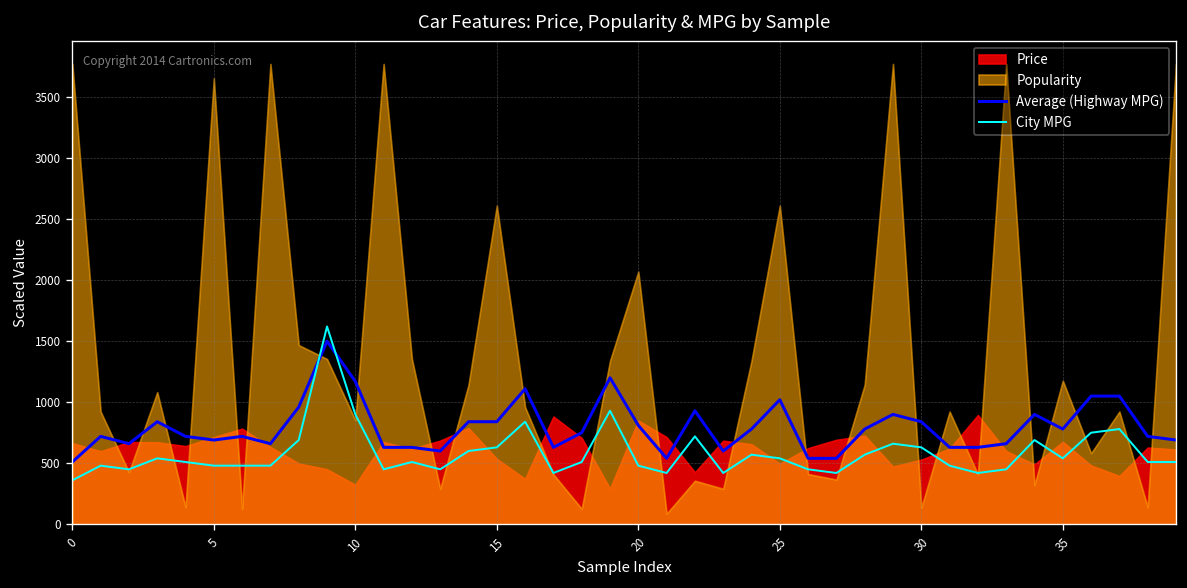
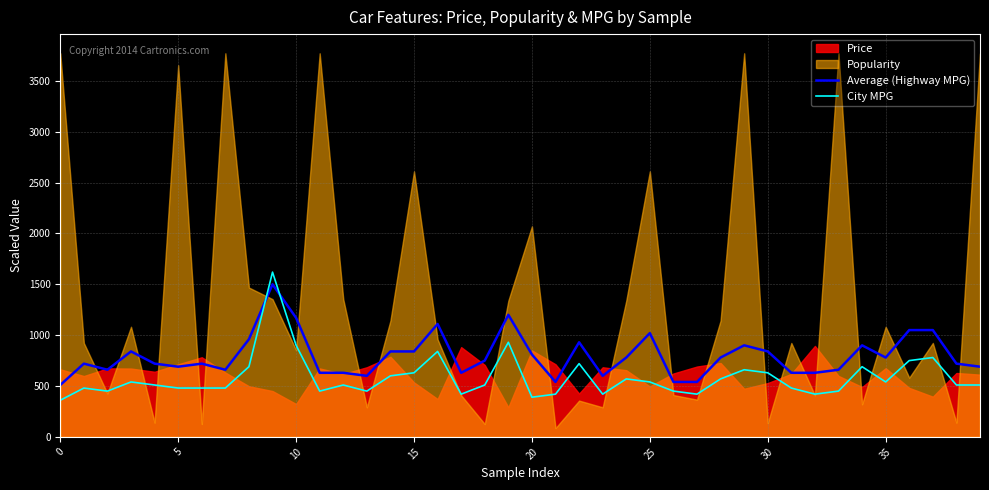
City MPG, 20: 480 -> 390
Popularity, 35: 1180 -> 1080
